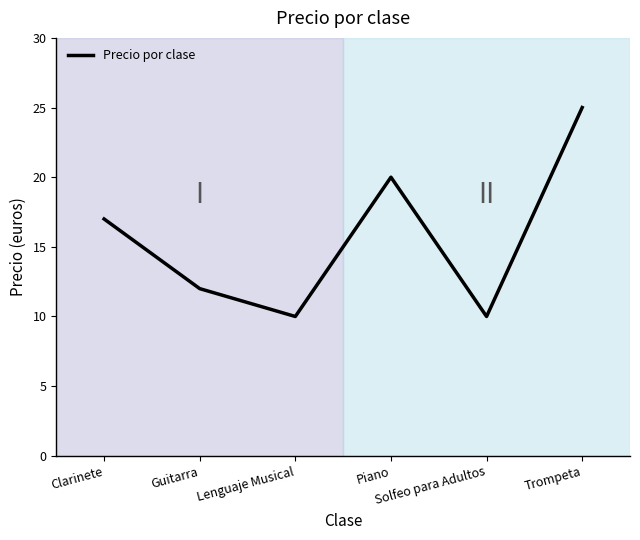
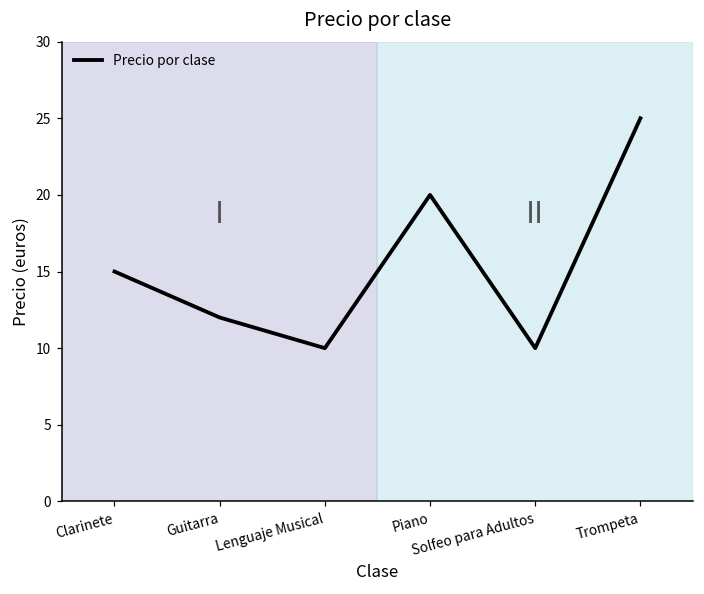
Clarinete: 17 -> 15
